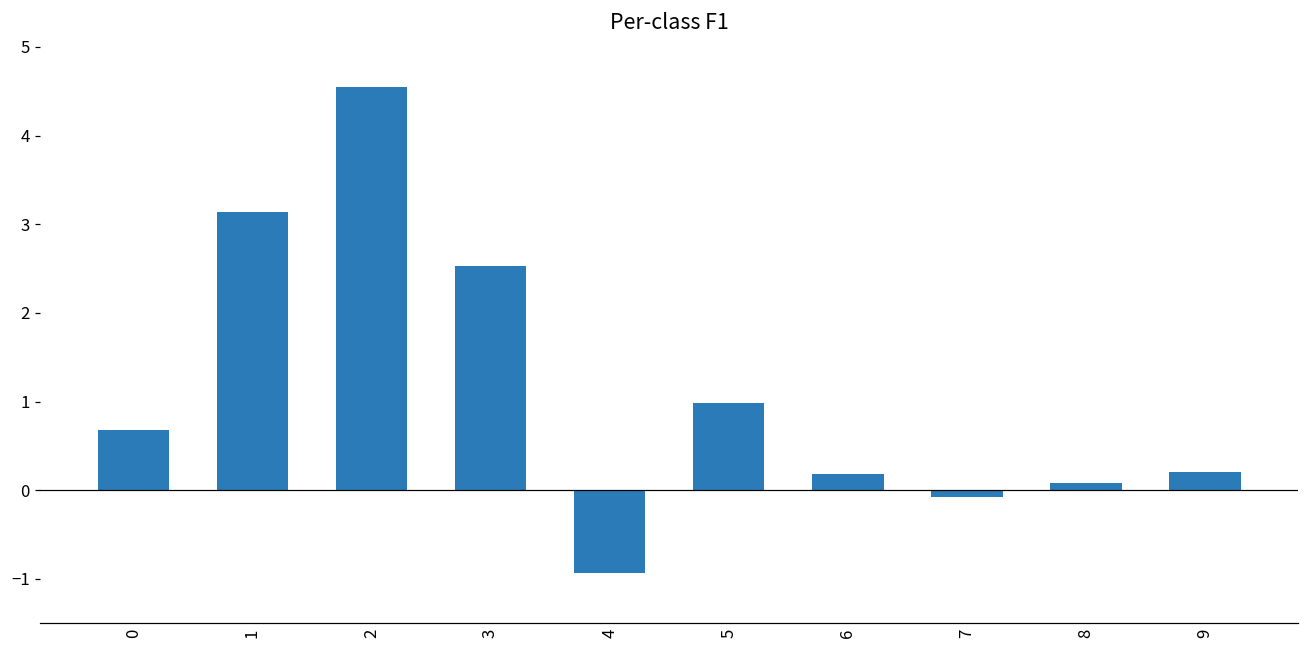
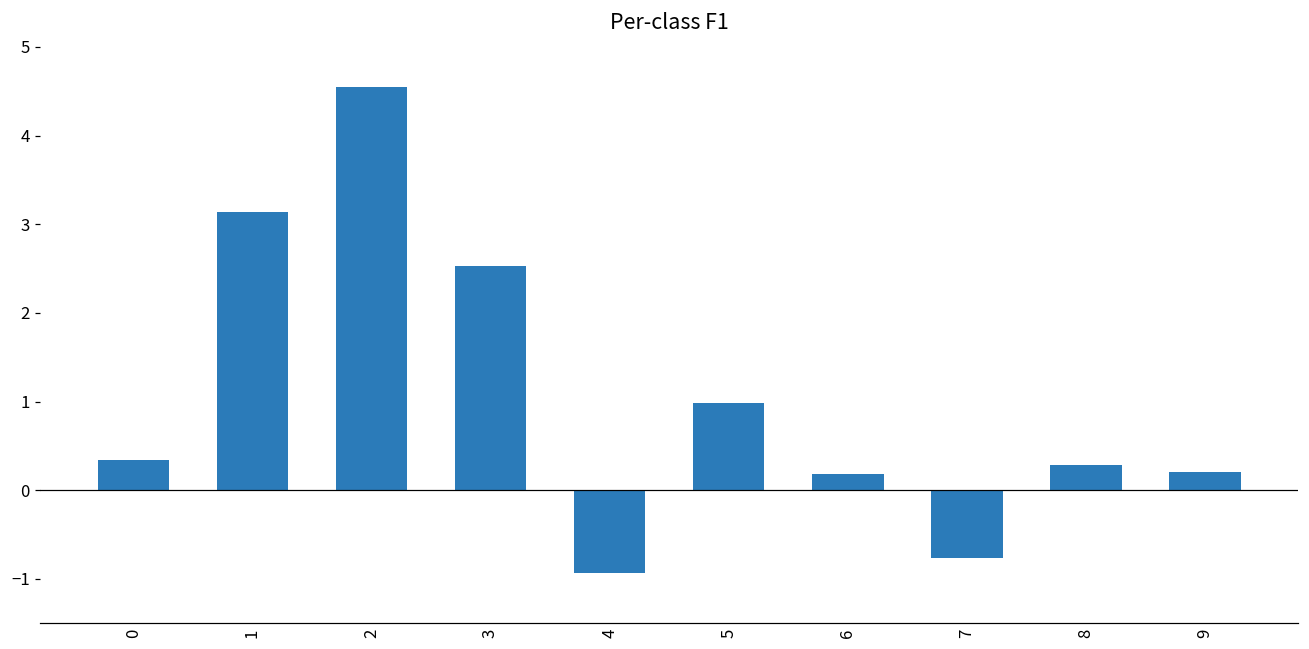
0: 0.7 -> 0.3
7: -0.1 -> -0.8
8: 0.1 -> 0.3
